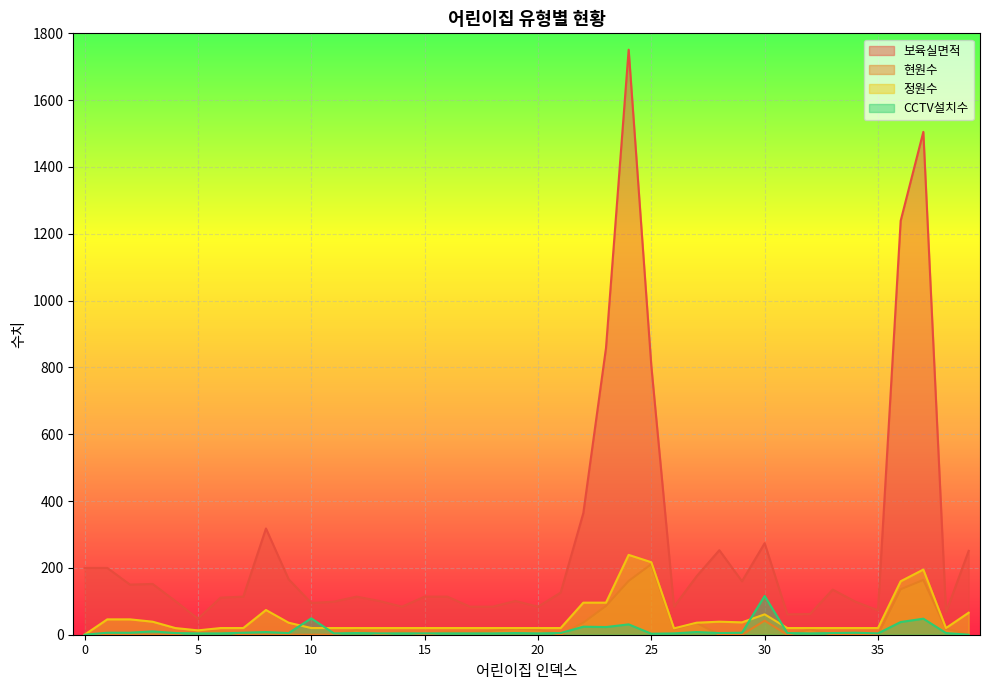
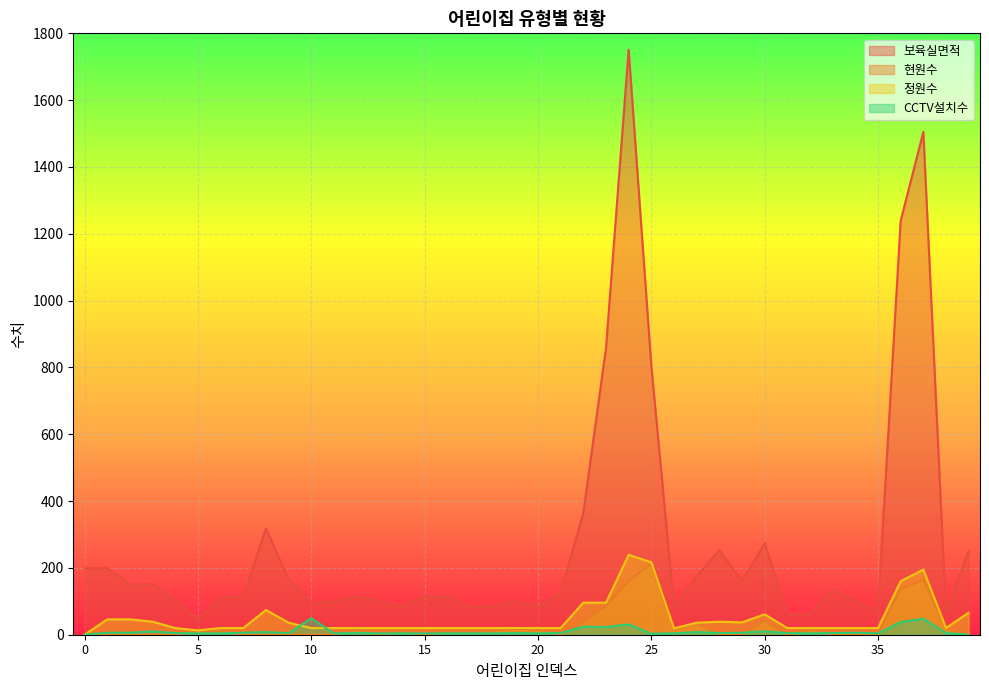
CCTV설치수, 30: 120 -> 10
